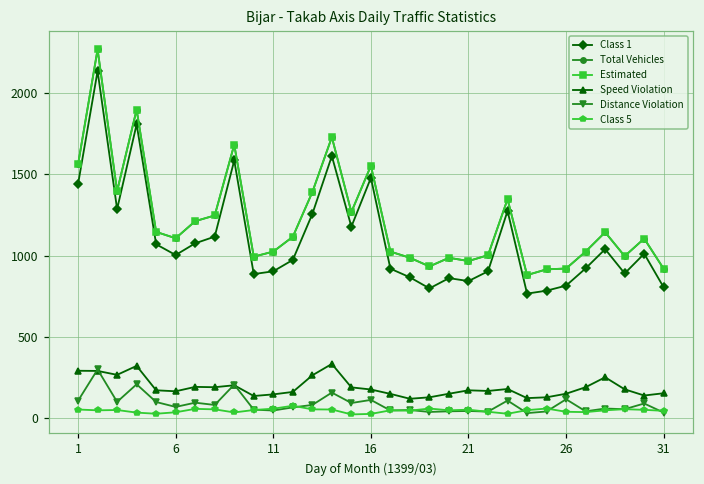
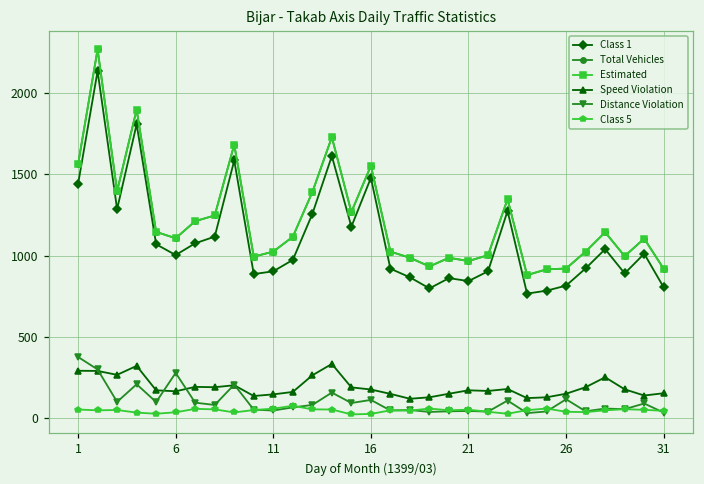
Distance Violation, 1: 110 -> 380
Distance Violation, 6: 70 -> 280
